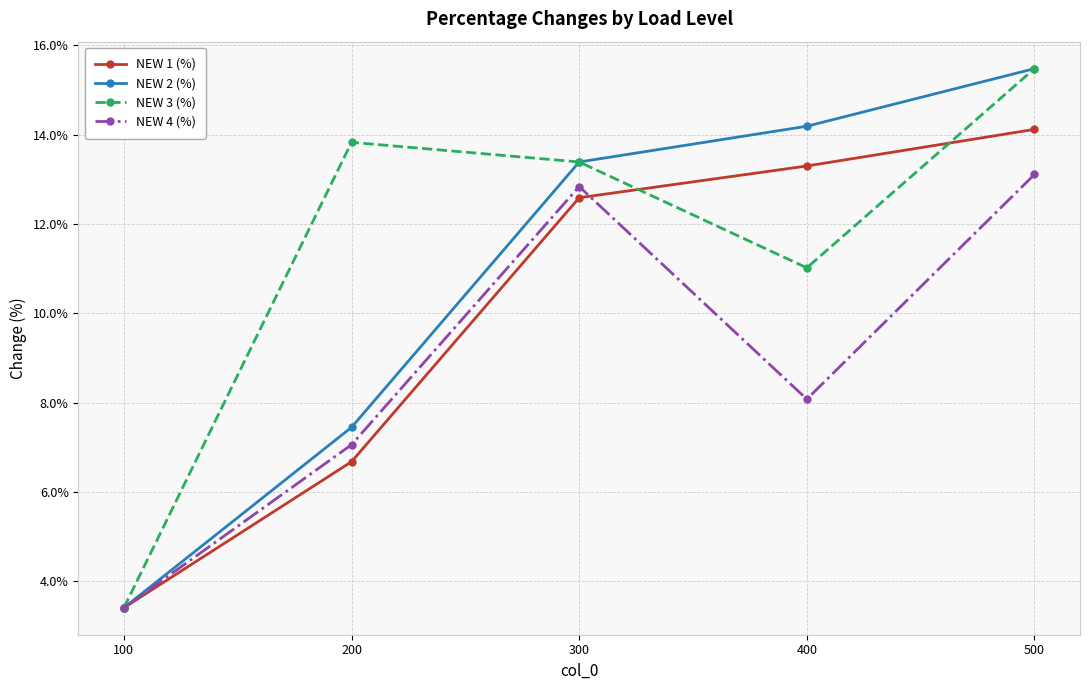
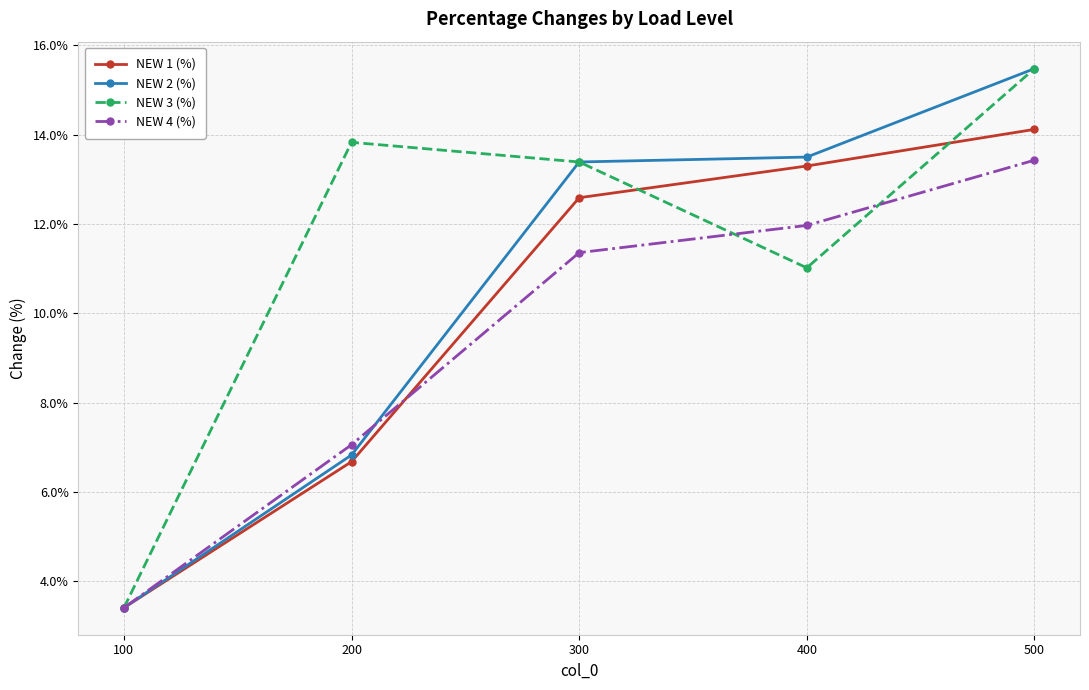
NEW 2 (%), 200: 7.5% -> 6.8%
NEW 4 (%), 300: 12.8% -> 11.4%
NEW 2 (%), 400: 14.2% -> 13.5%
NEW 4 (%), 400: 8.1% -> 12.0%
NEW 4 (%), 500: 13.1% -> 13.4%
